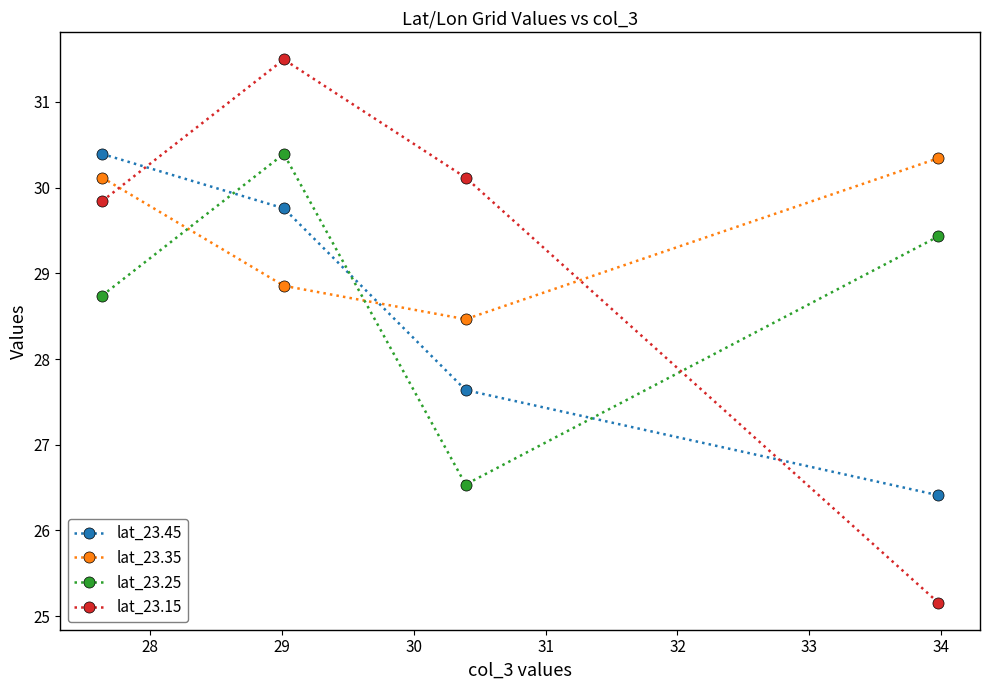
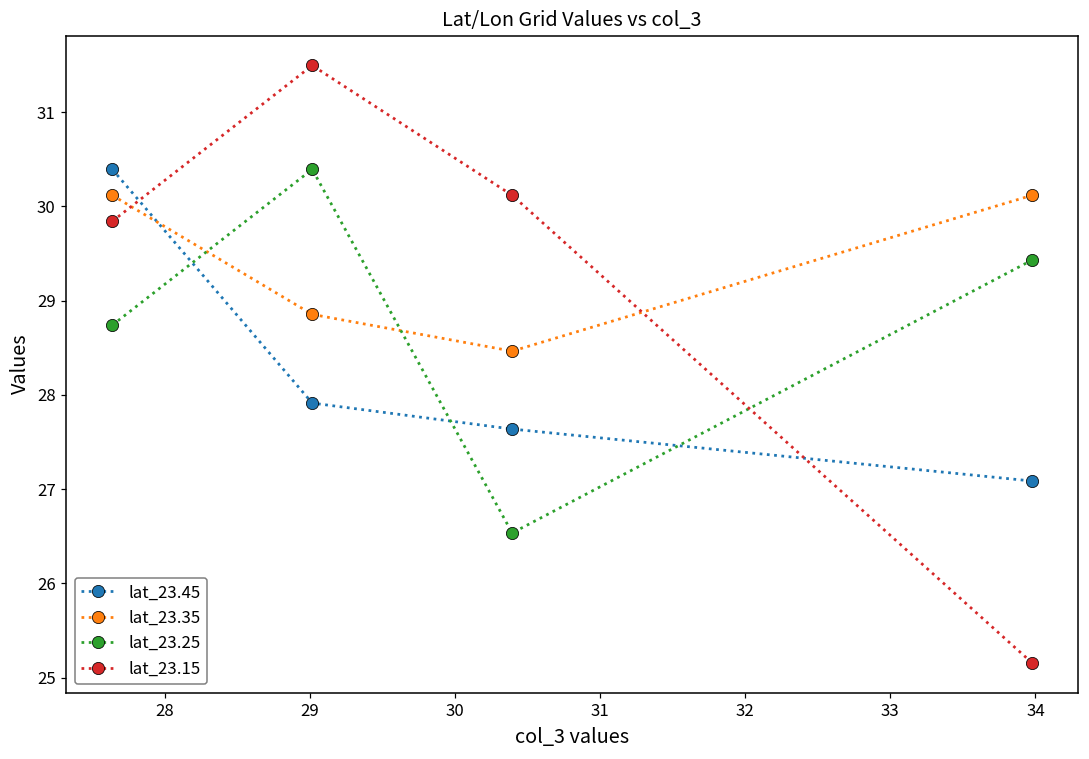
lat_23.45, 29: 29.8 -> 27.9
lat_23.45, 34: 26.4 -> 27.1
lat_23.35, 34: 30.3 -> 30.1
